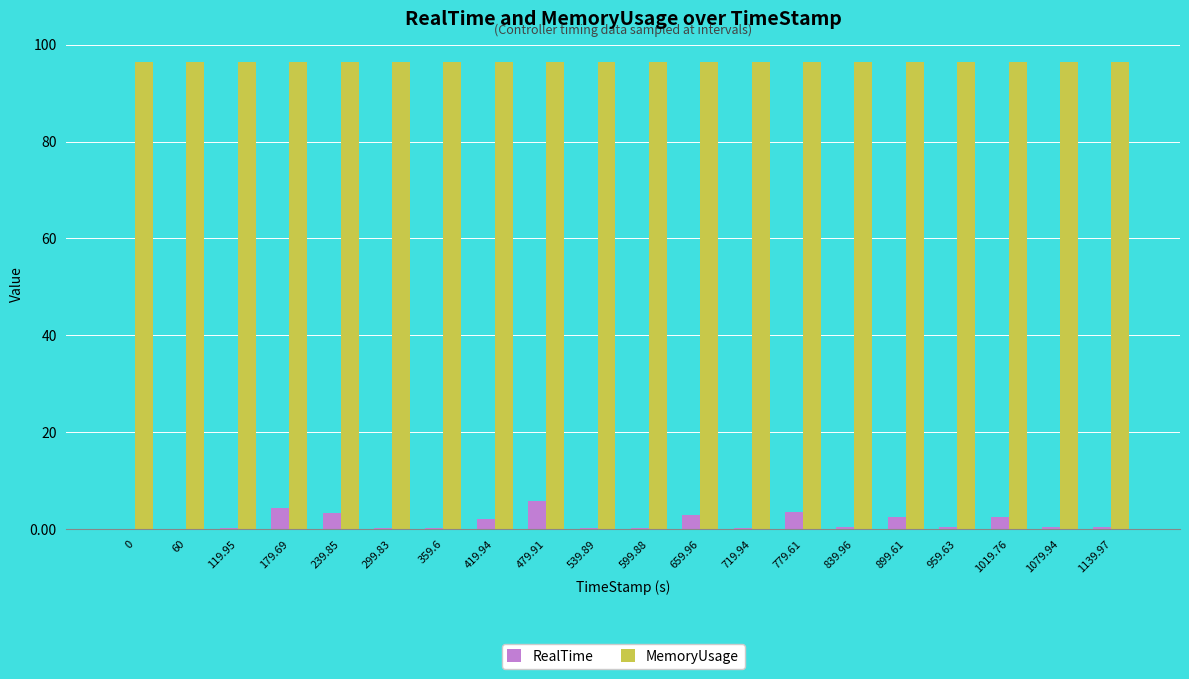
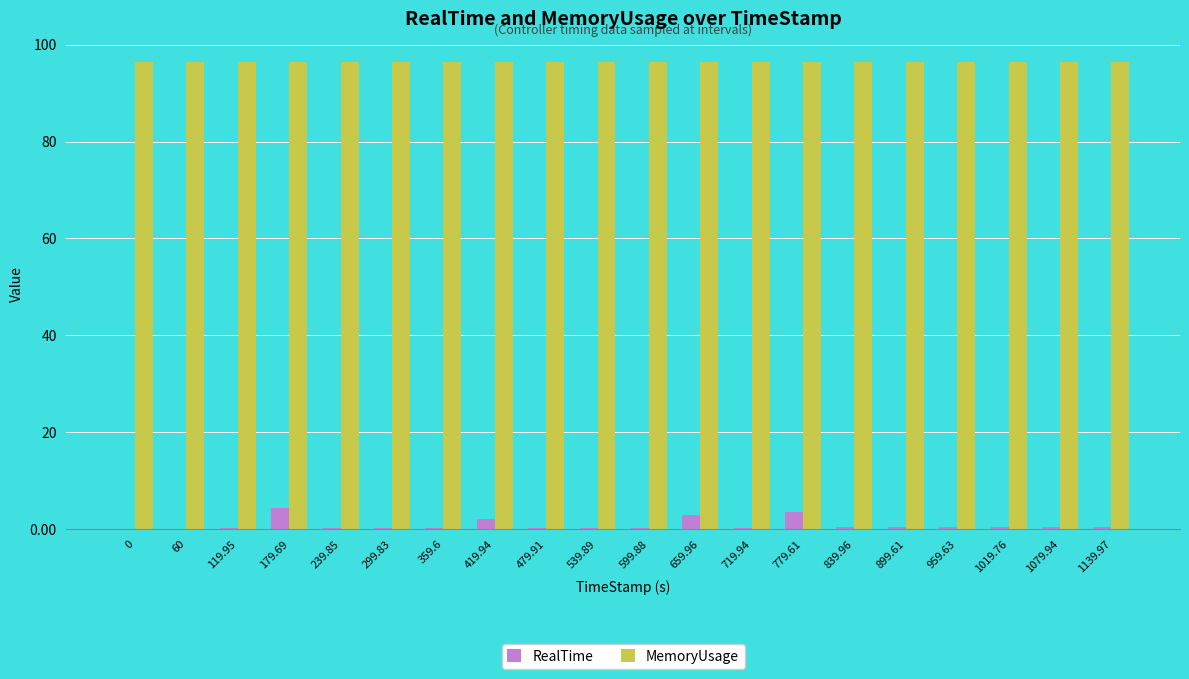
RealTime, 239.85: 3 -> 0
RealTime, 479.91: 6 -> 0
RealTime, 899.61: 3 -> 0
RealTime, 1019.76: 2 -> 0
